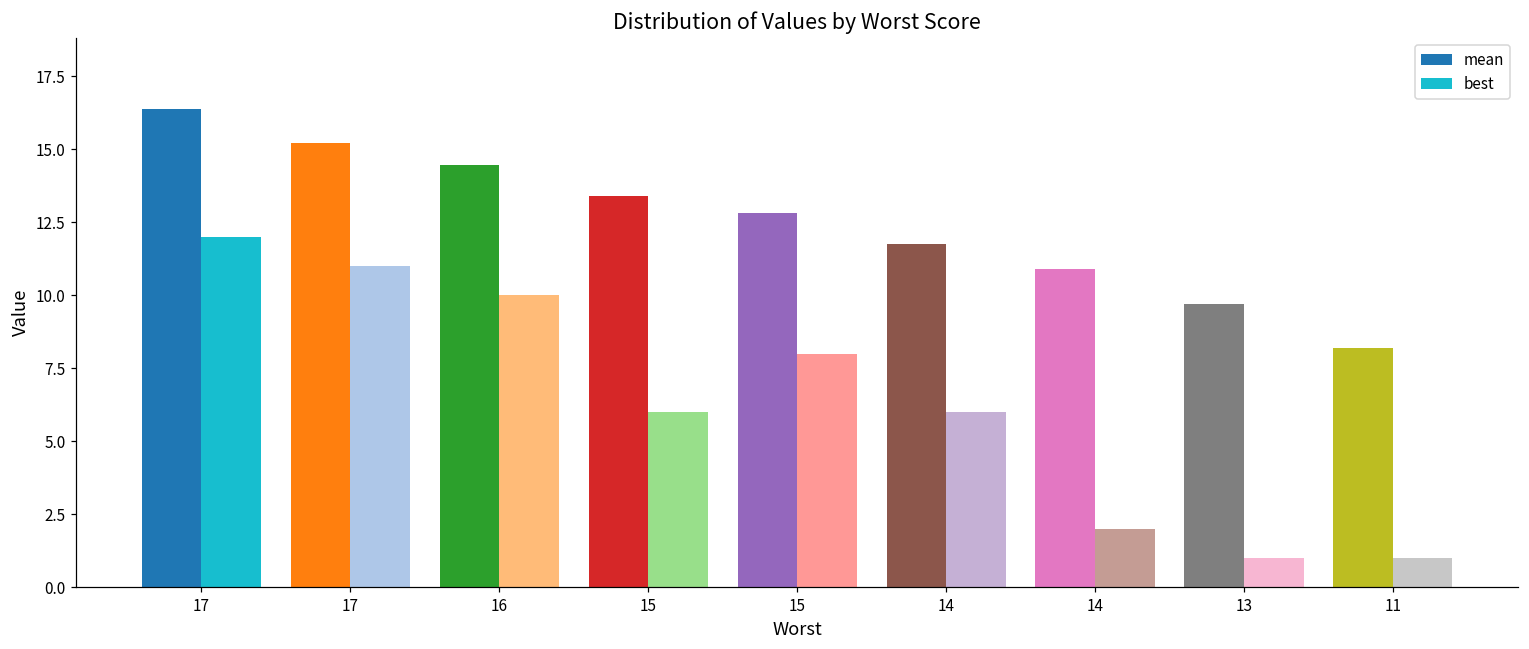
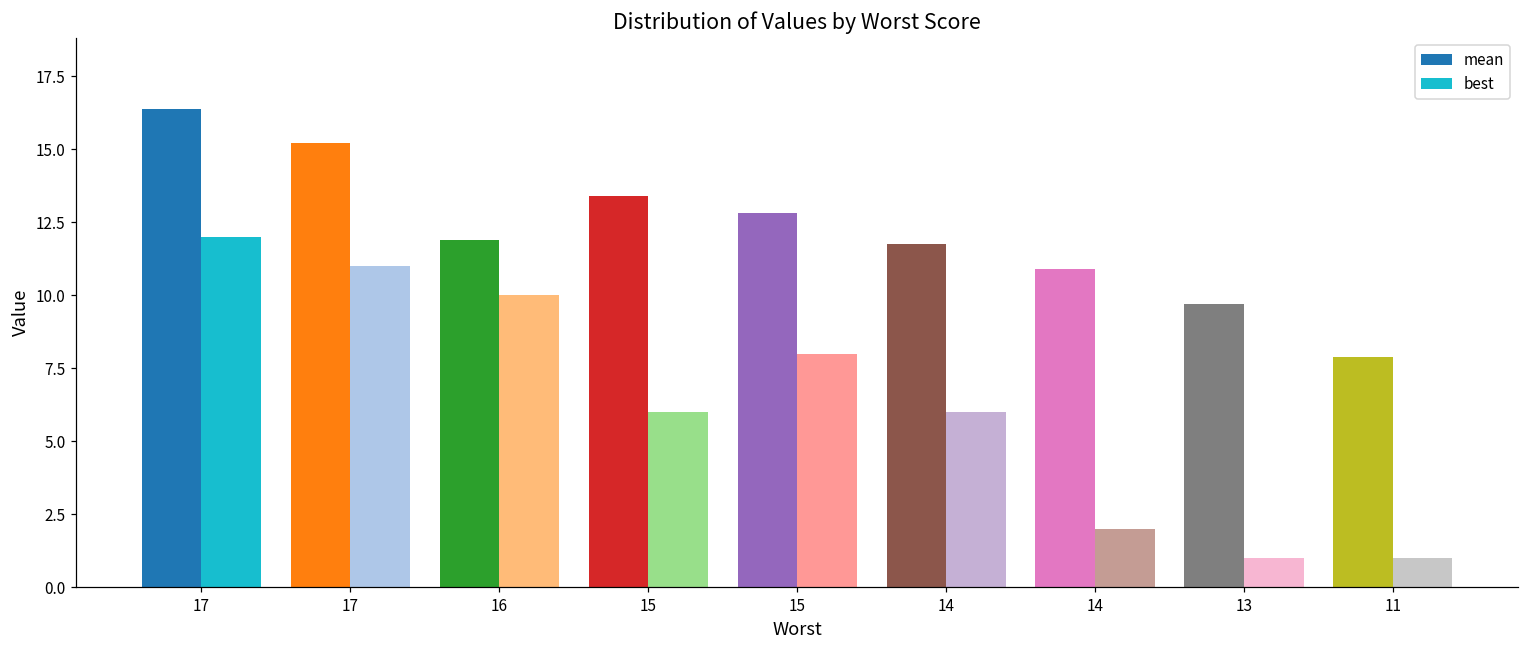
mean, 16: 14.5 -> 11.9
mean, 11: 8.2 -> 7.9
